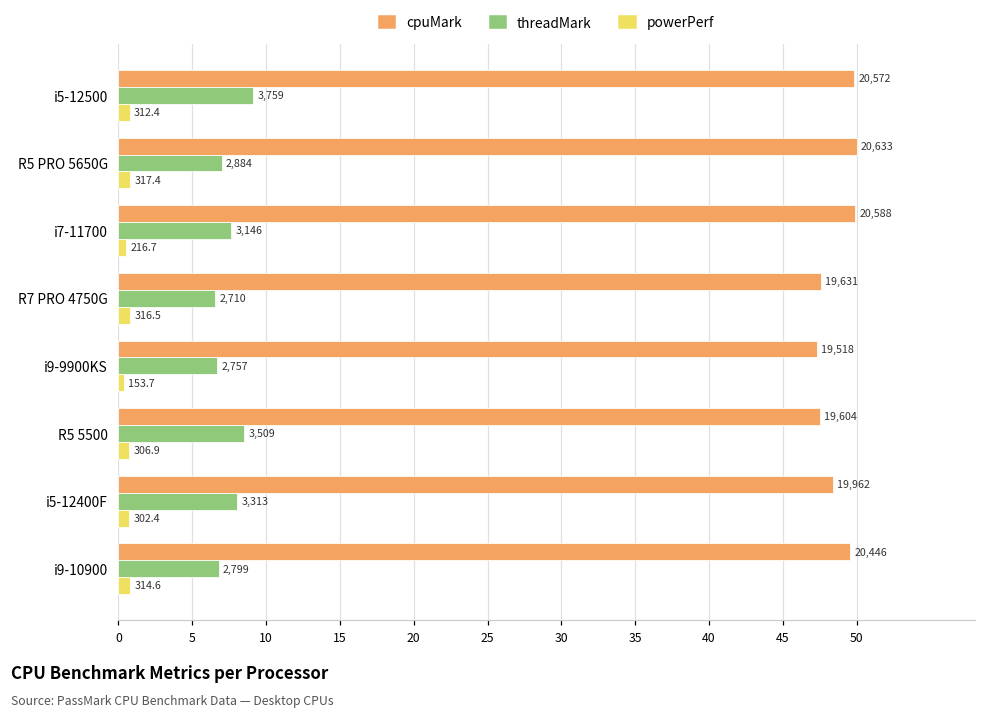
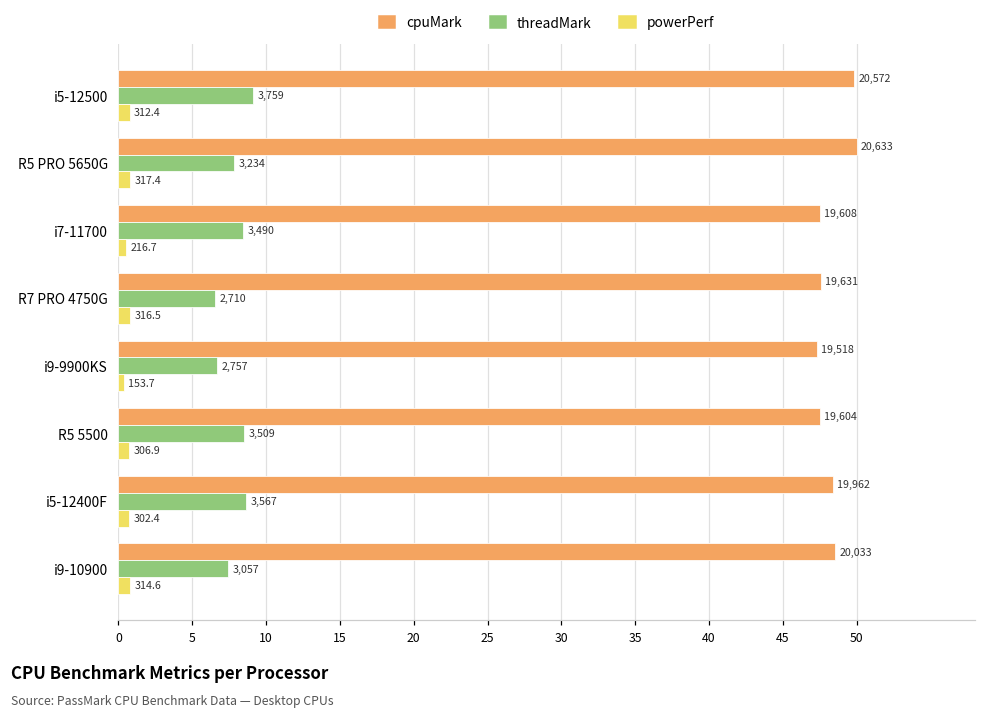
threadMark, R5 PRO 5650G: 2,884 -> 3,234
cpuMark, i7-11700: 20,588 -> 19,608
threadMark, i7-11700: 3,146 -> 3,490
threadMark, i5-12400F: 3,313 -> 3,567
cpuMark, i9-10900: 20,446 -> 20,033
threadMark, i9-10900: 2,799 -> 3,057
